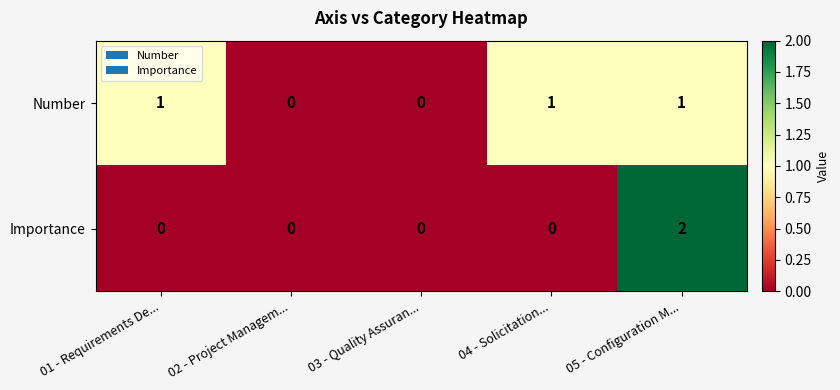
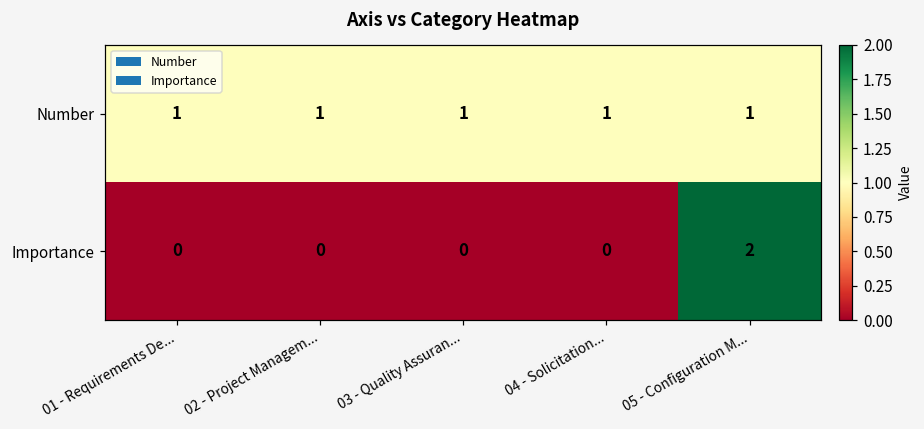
Number, 02 - Project Managem...: 0 -> 1
Number, 03 - Quality Assuran...: 0 -> 1
